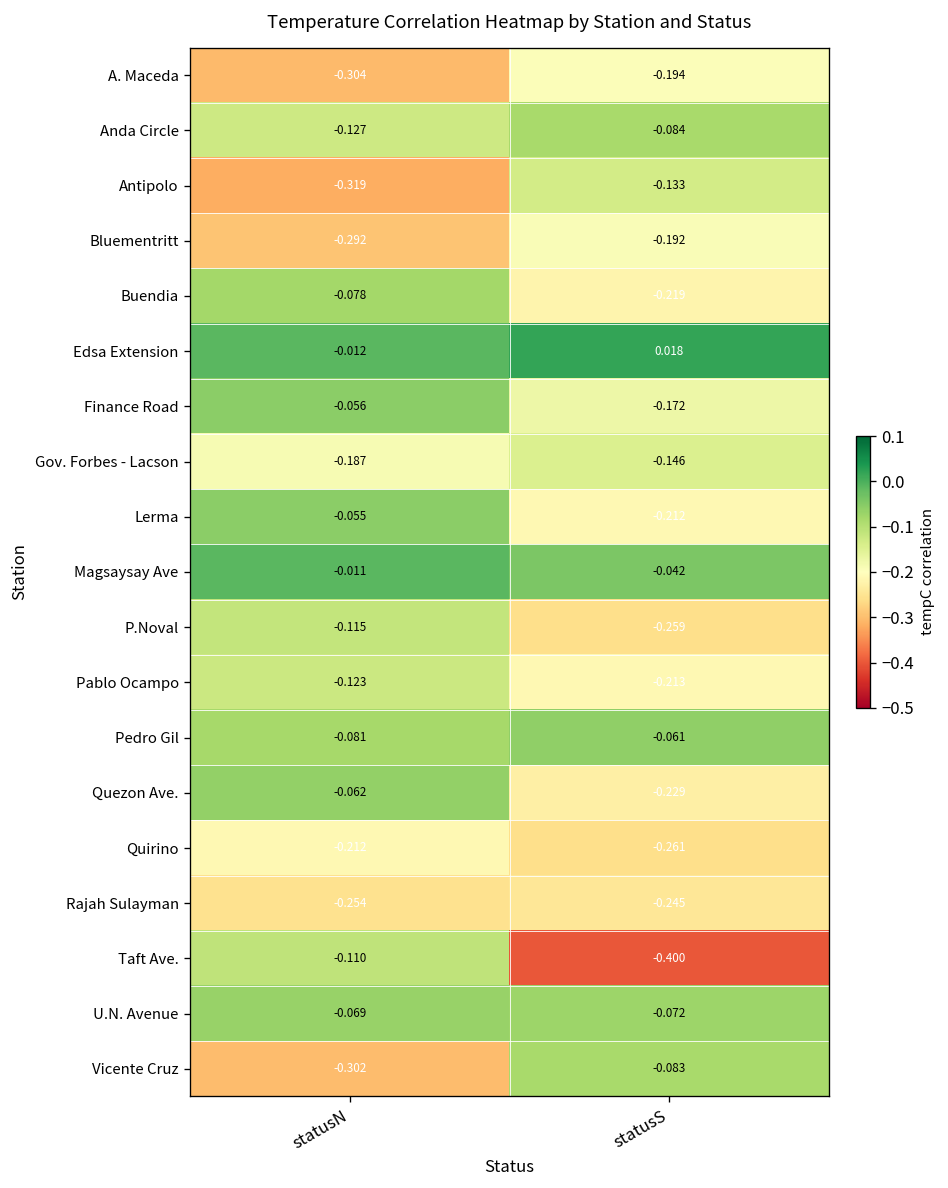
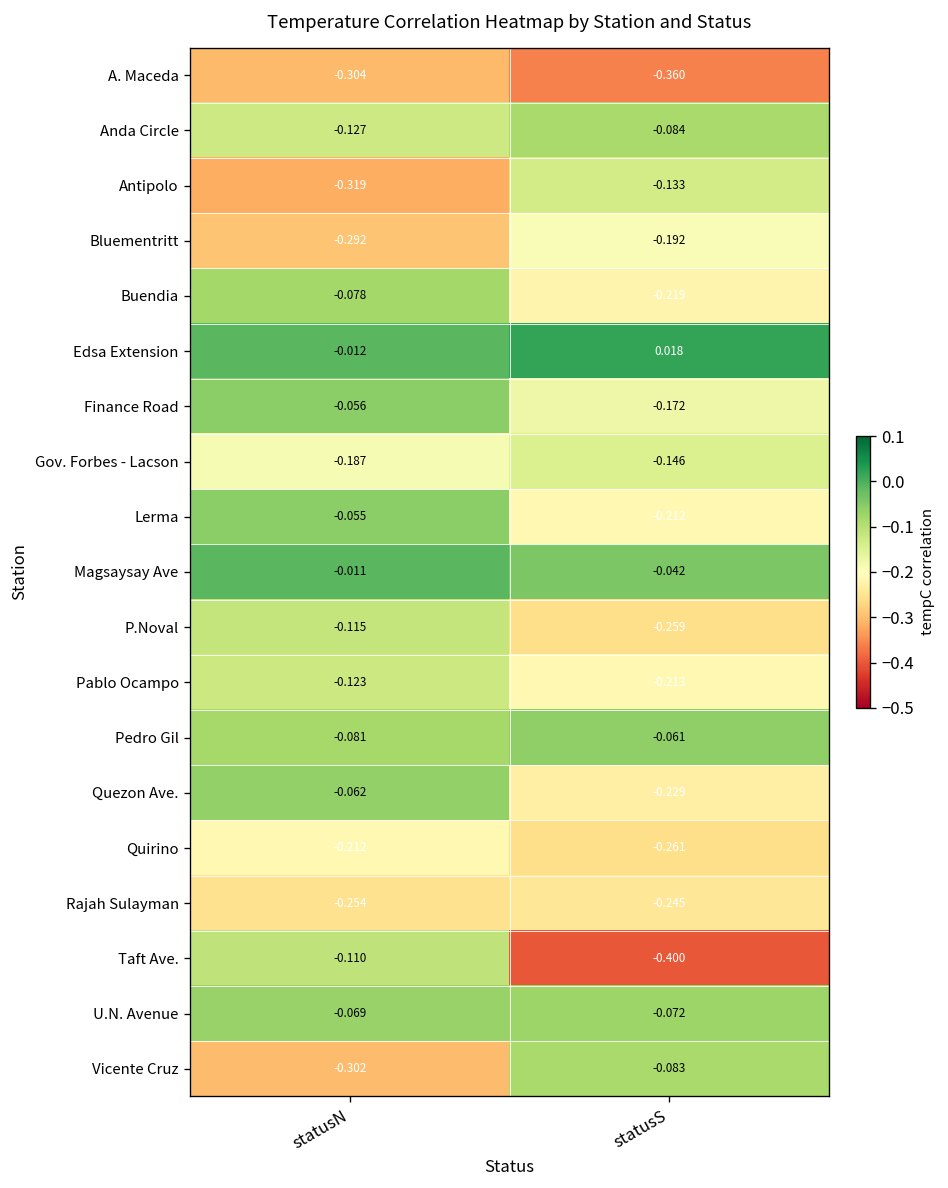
A. Maceda, statusS: -0.194 -> -0.360
